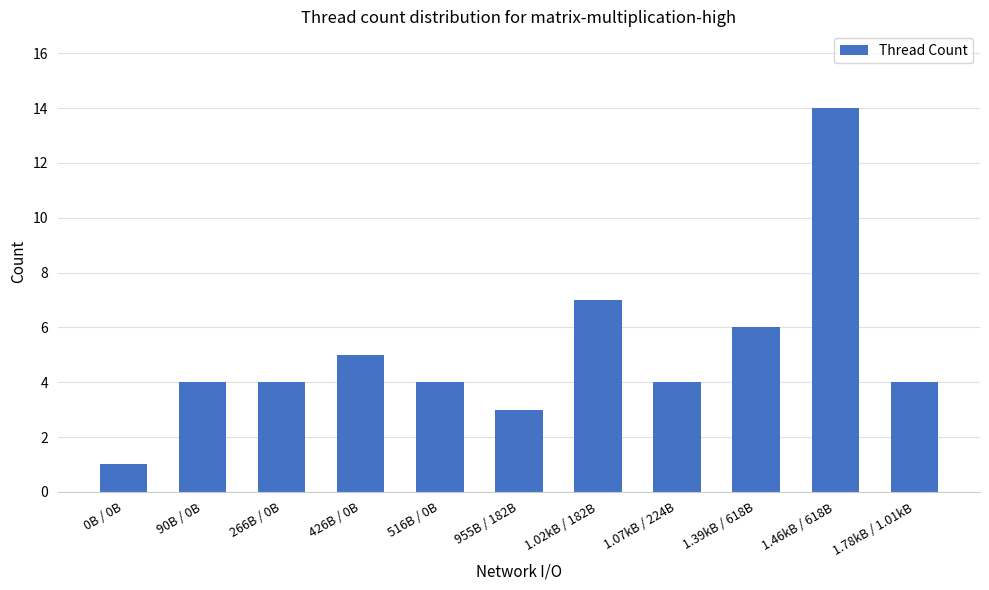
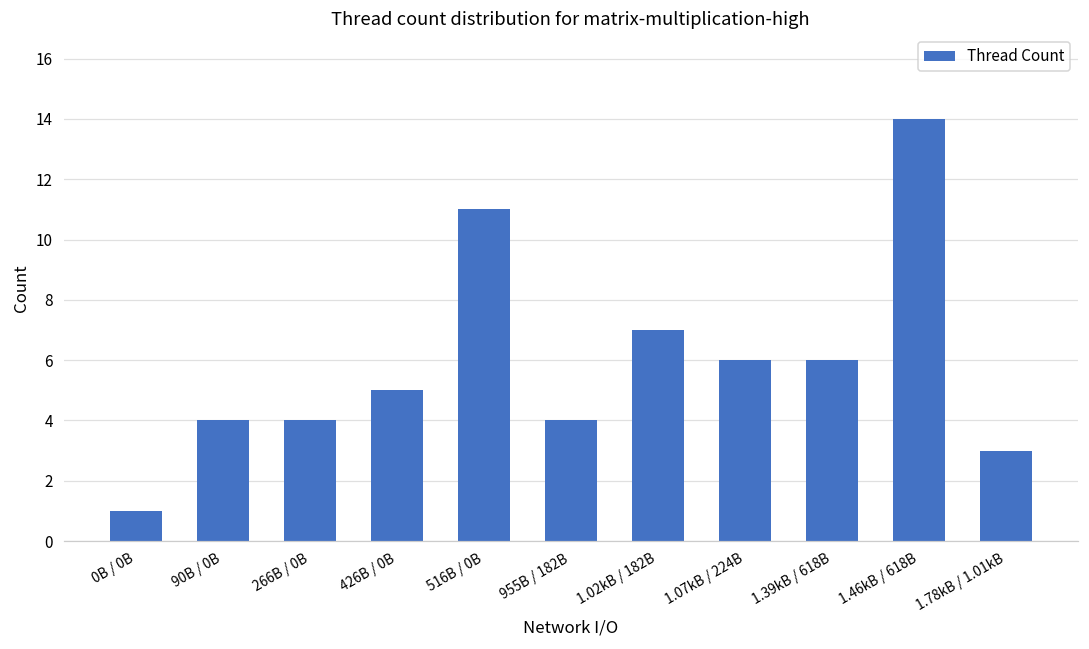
516B / 0B: 4 -> 11
955B / 182B: 3 -> 4
1.07kB / 224B: 4 -> 6
1.78kB / 1.01kB: 4 -> 3
